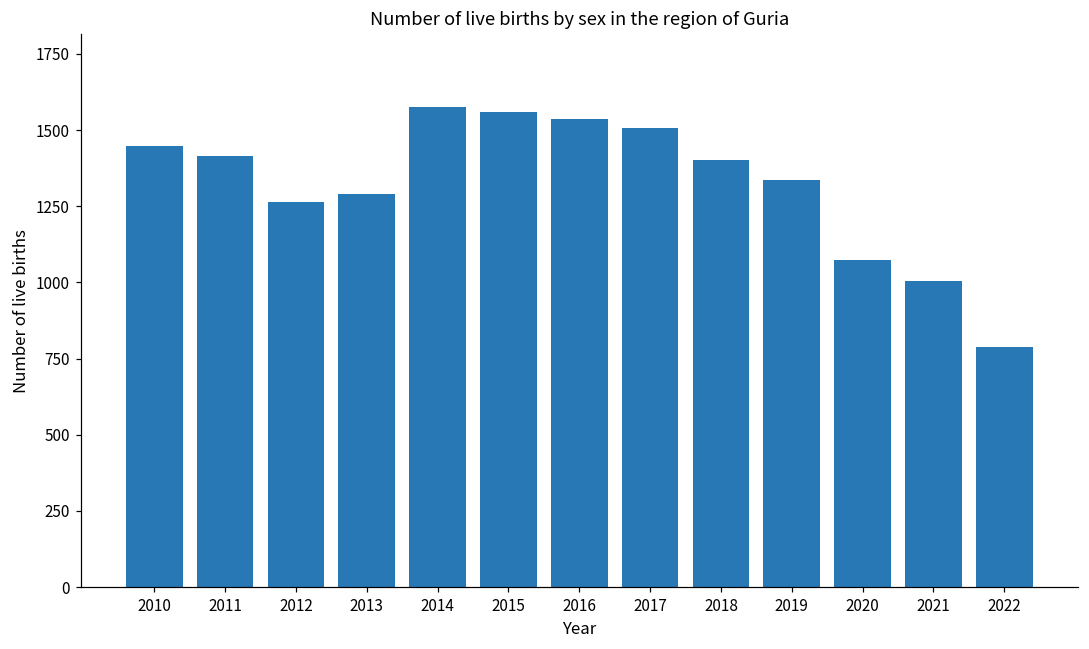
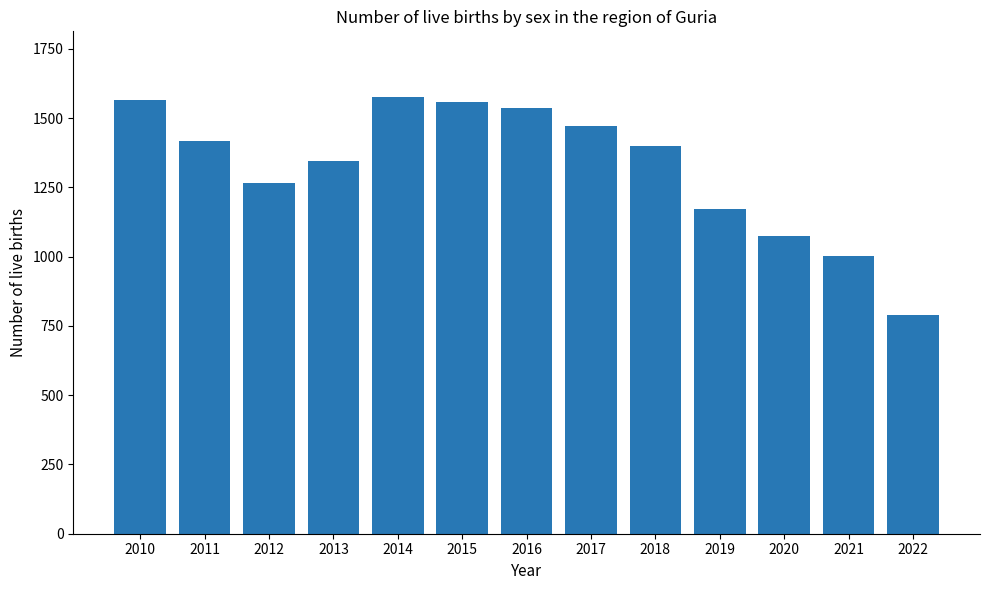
2010: 1450 -> 1570
2013: 1290 -> 1350
2017: 1510 -> 1470
2019: 1340 -> 1170
